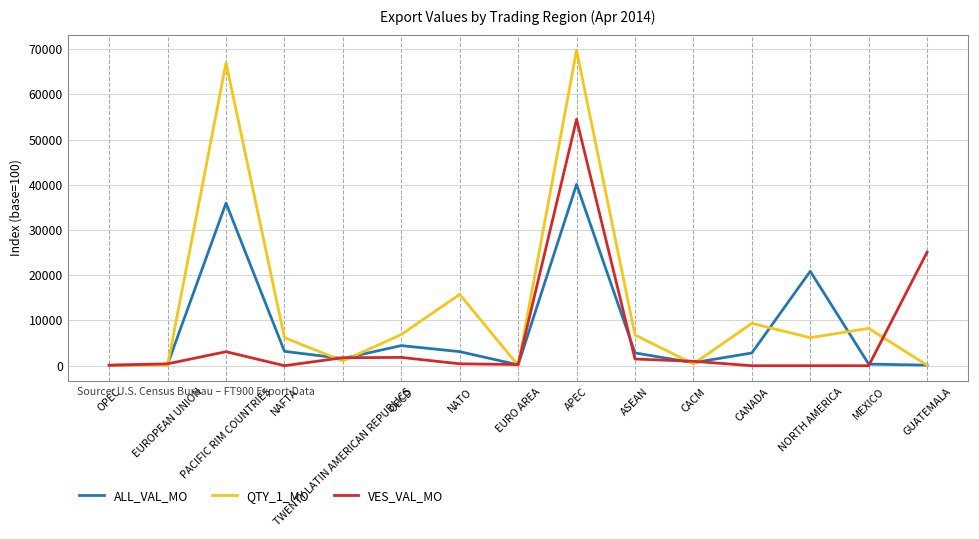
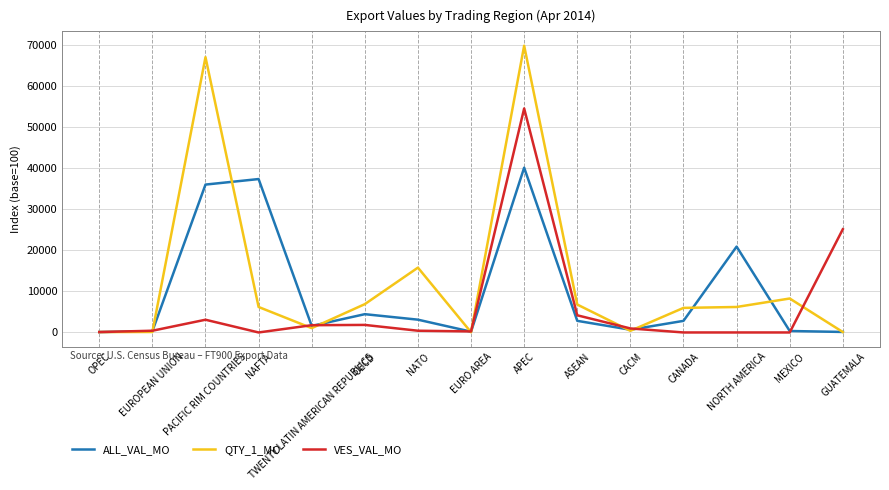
ALL_VAL_MO, NAFTA: 3000 -> 37000
VES_VAL_MO, ASEAN: 1000 -> 4000
QTY_1_MO, CANADA: 9000 -> 6000
